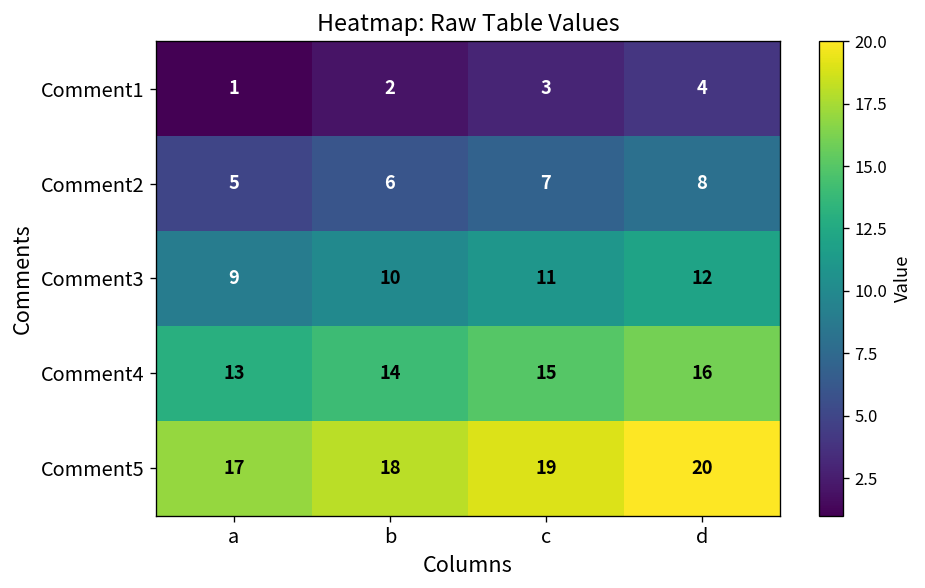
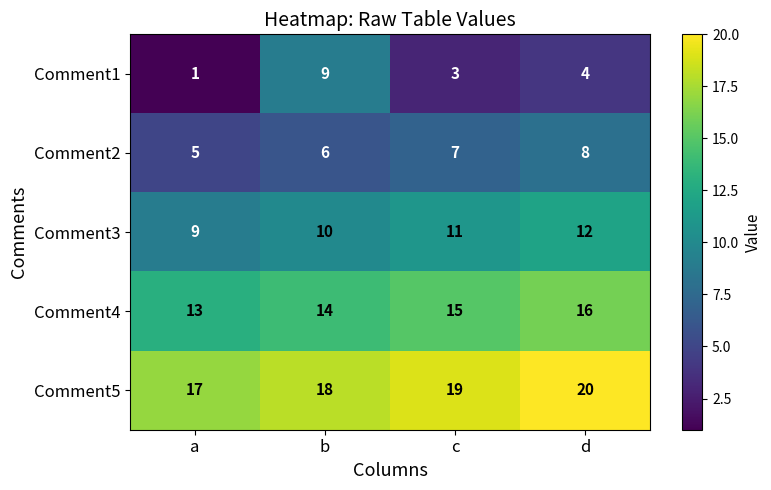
Comment1, b: 2 -> 9
